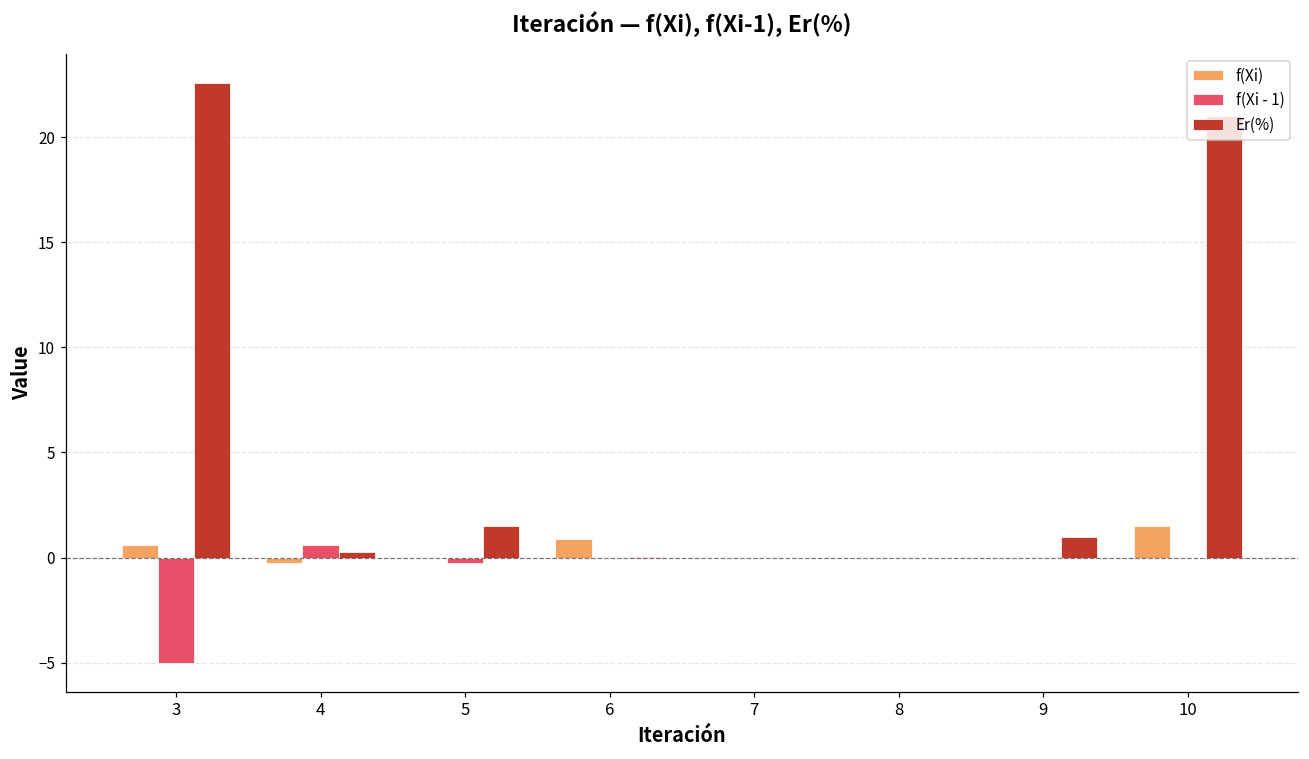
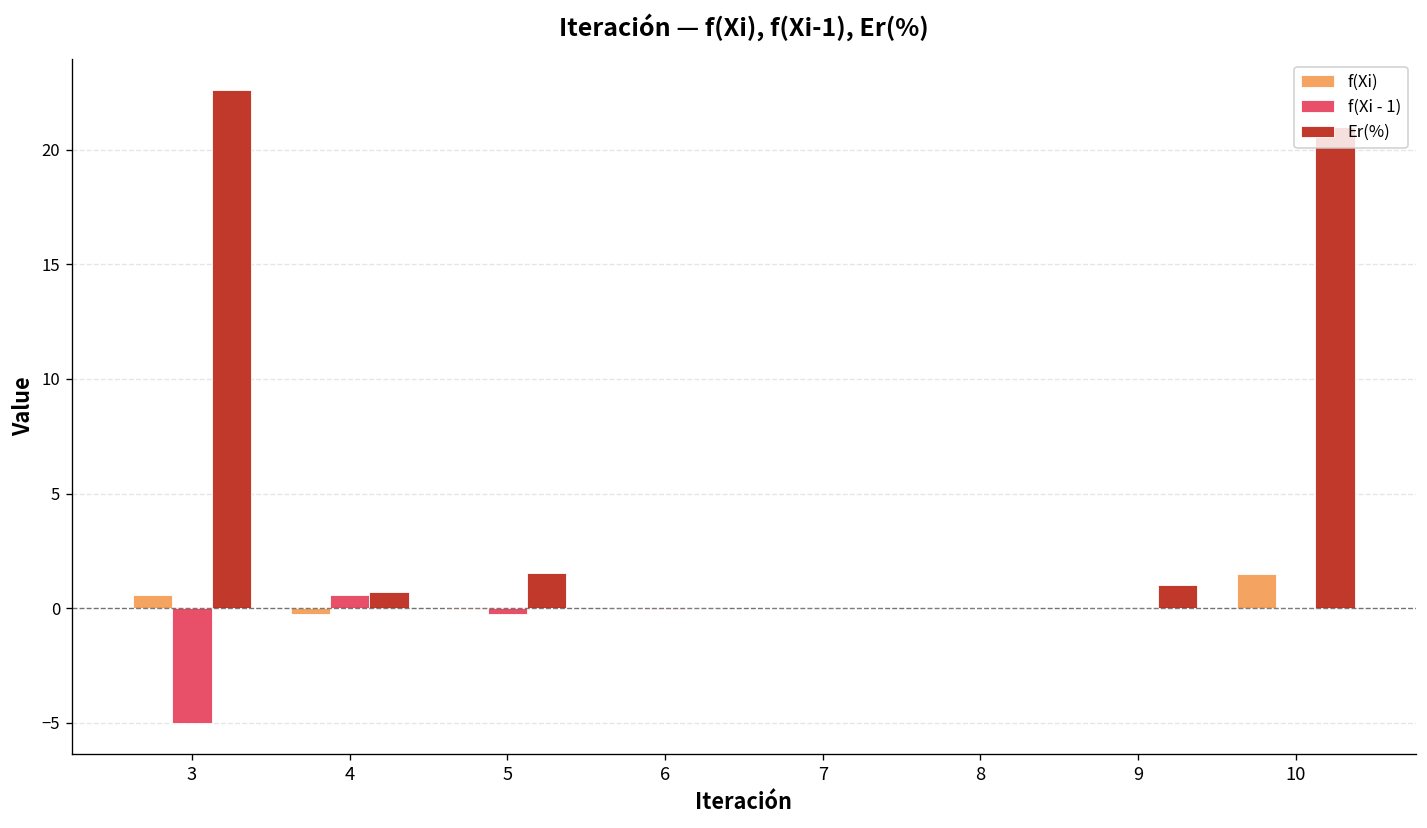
Er(%), 4: 0.3 -> 0.7
f(Xi), 6: 0.9 -> 0.0
